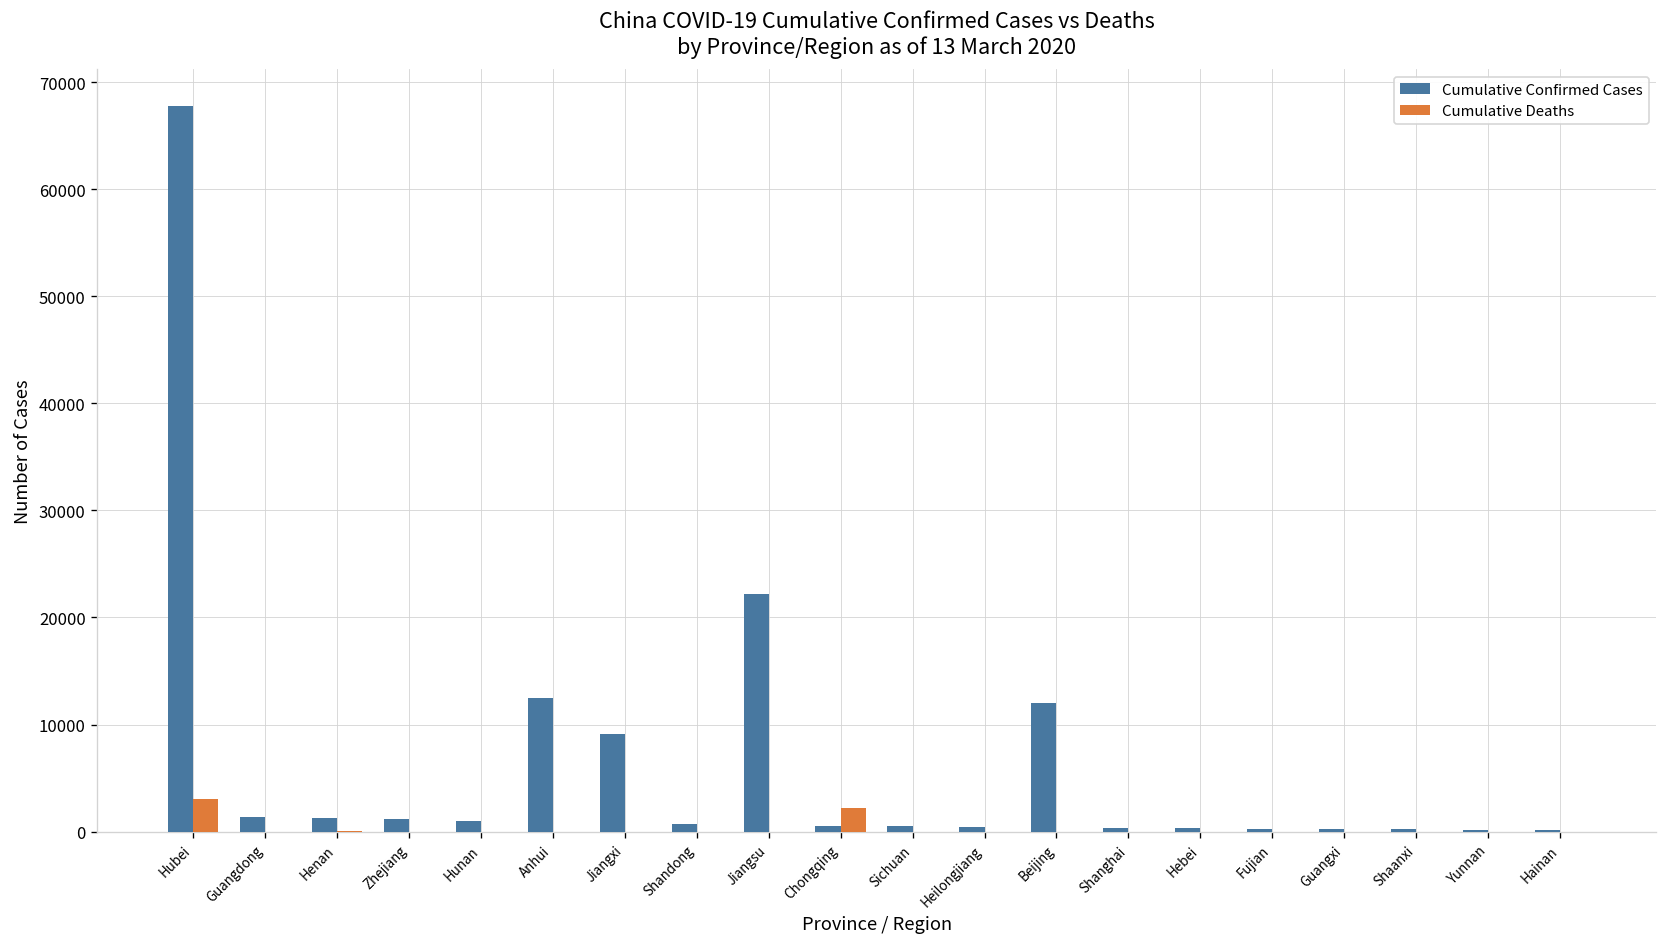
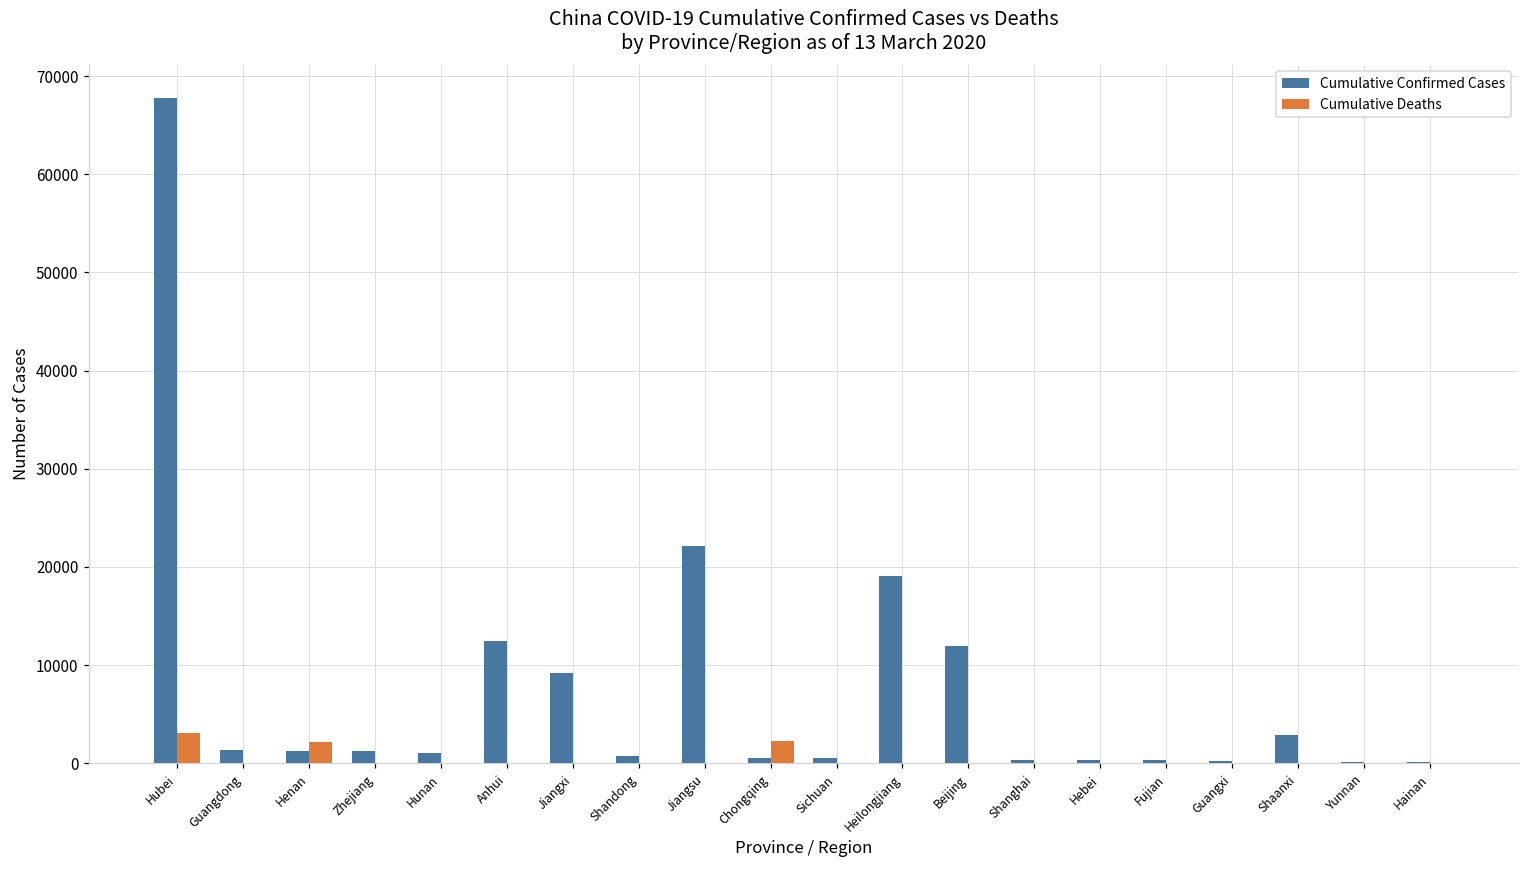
Cumulative Deaths, Henan: 0 -> 2000
Cumulative Confirmed Cases, Heilongjiang: 0 -> 19000
Cumulative Confirmed Cases, Shaanxi: 0 -> 3000
